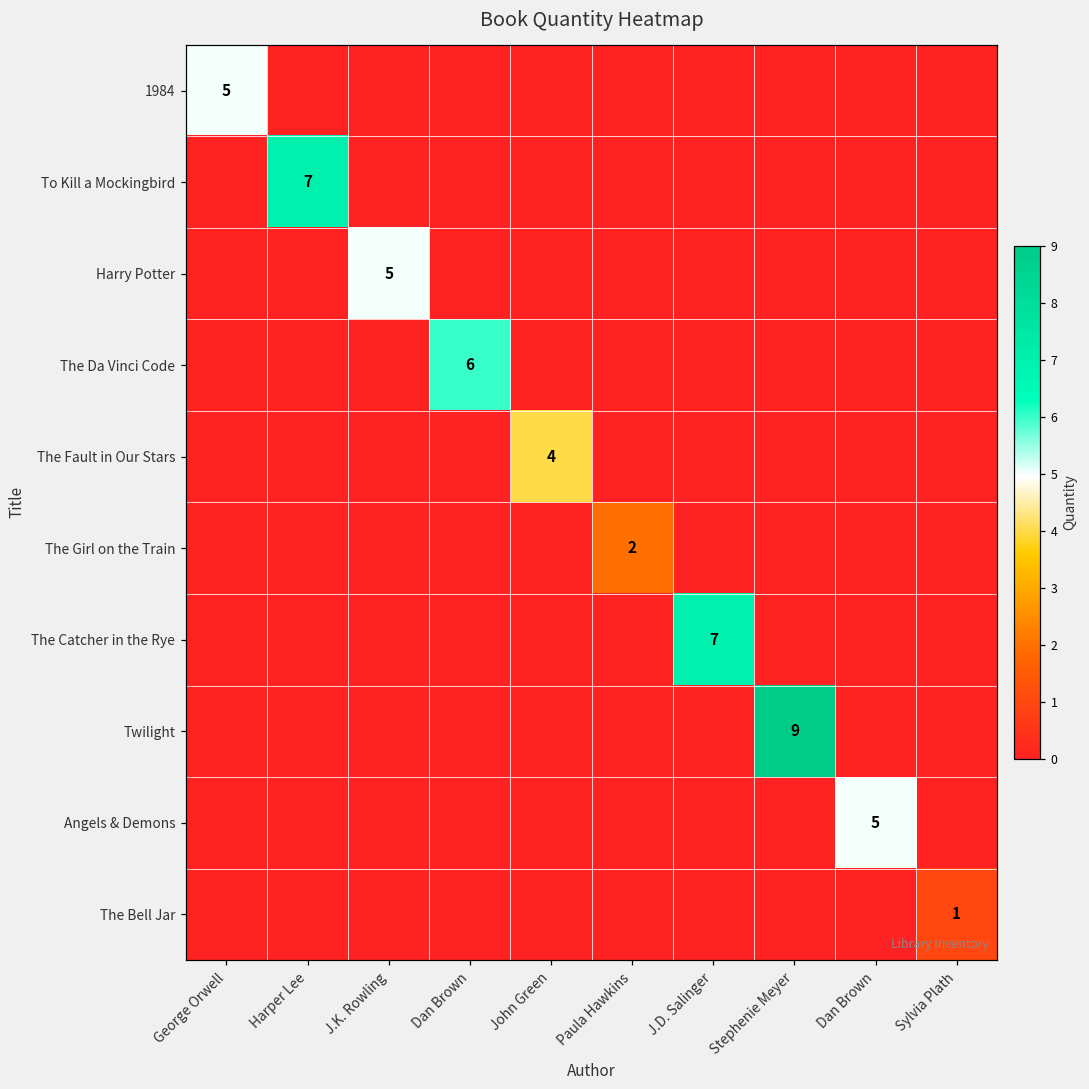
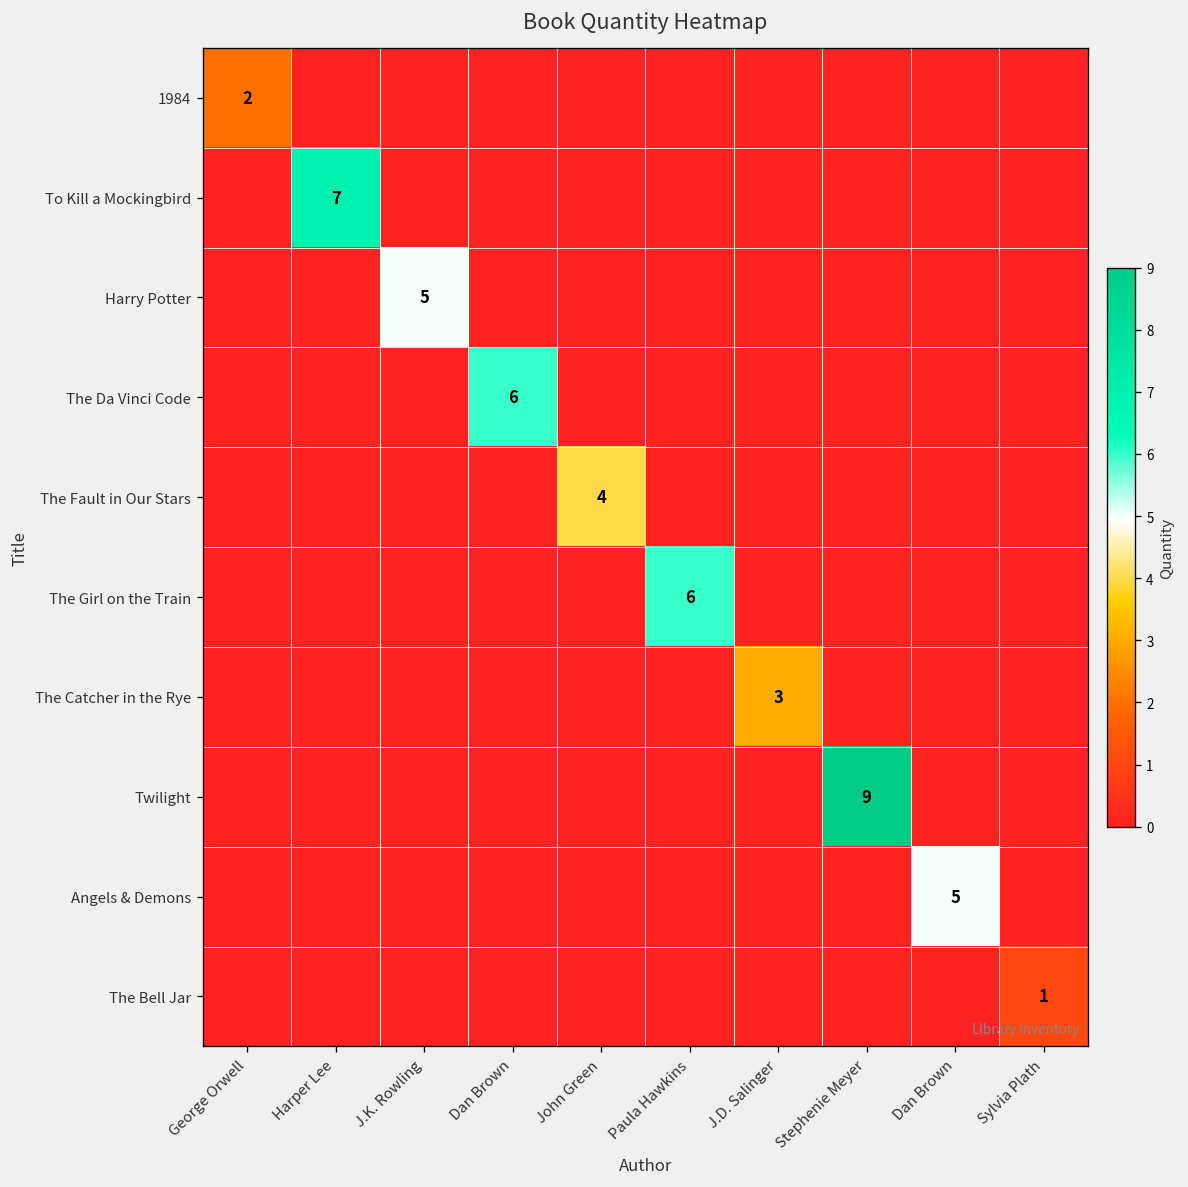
1984, George Orwell: 5 -> 2
The Girl on the Train, Paula Hawkins: 2 -> 6
The Catcher in the Rye, J.D. Salinger: 7 -> 3
